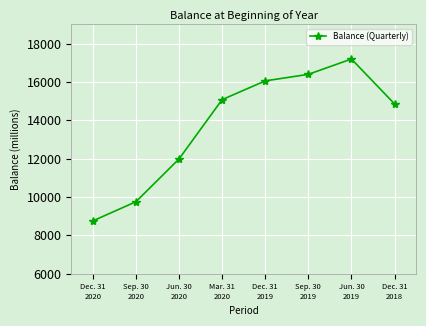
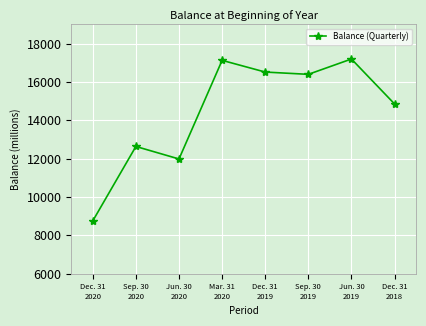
Sep. 30 2020: 9700 -> 12600
Mar. 31 2020: 15100 -> 17100
Dec. 31 2019: 16100 -> 16500
